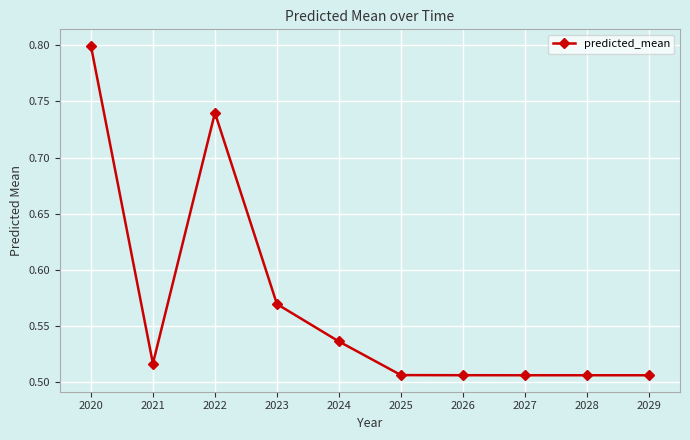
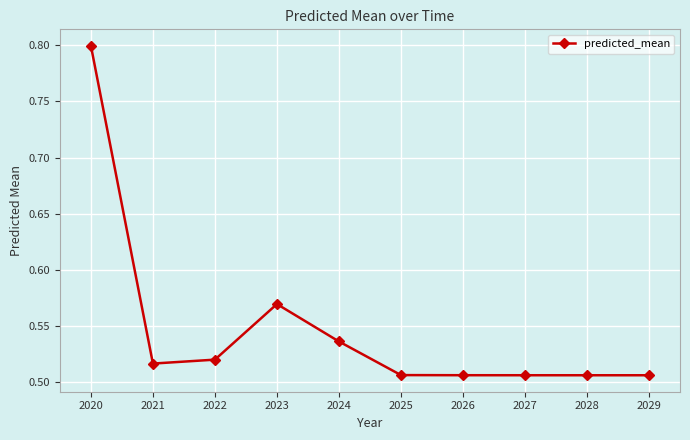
2022: 0.740 -> 0.520
